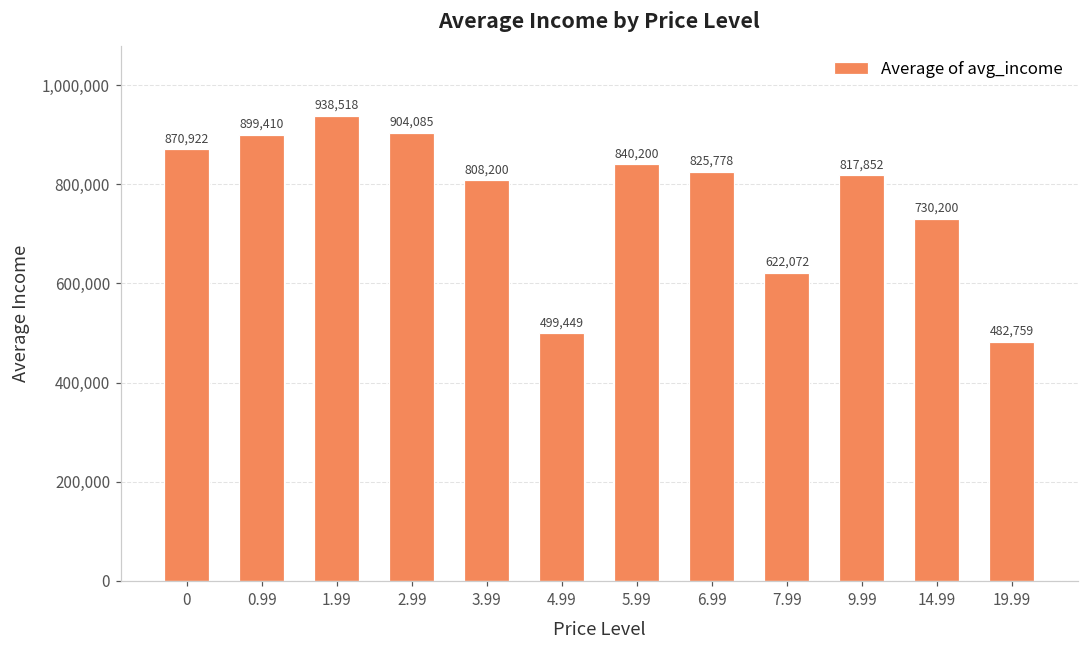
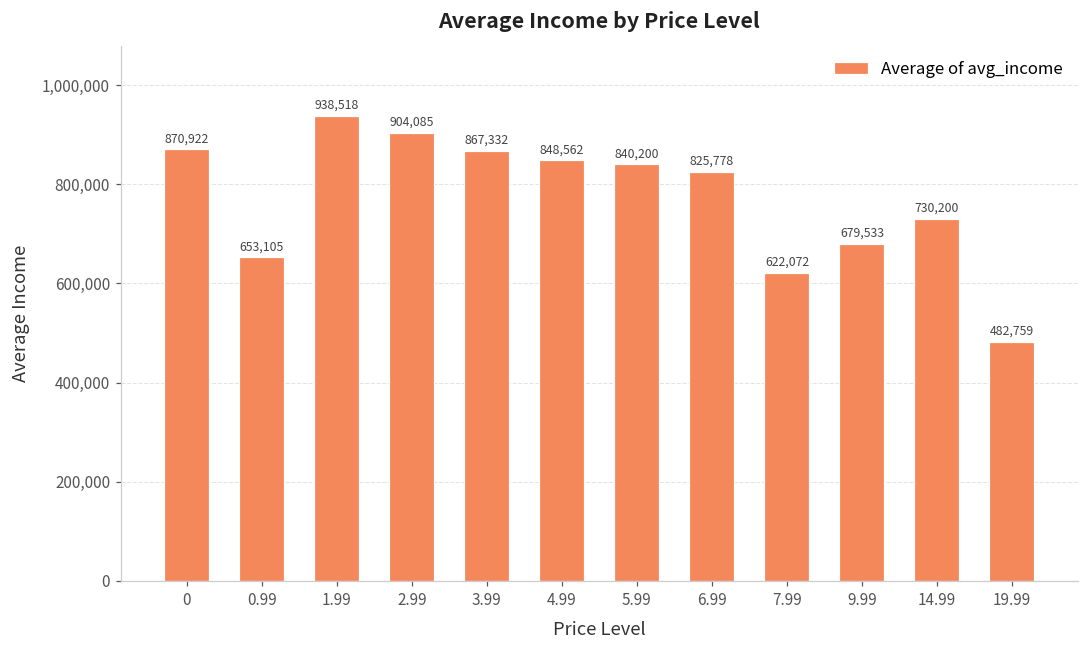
0.99: 899,410 -> 653,105
3.99: 808,200 -> 867,332
4.99: 499,449 -> 848,562
9.99: 817,852 -> 679,533
